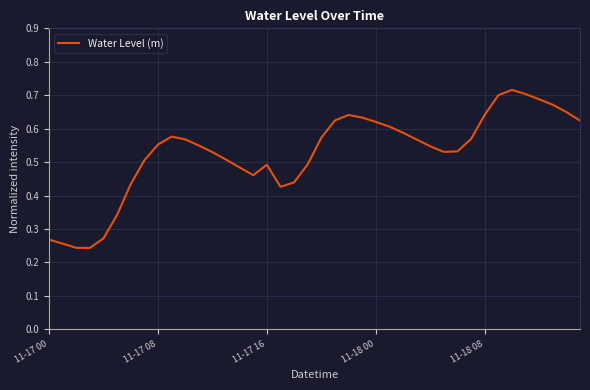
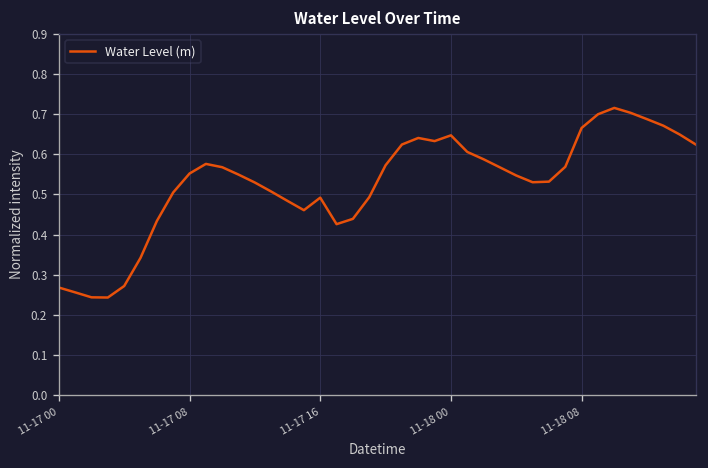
11-18 00: 0.62 -> 0.65
11-18 08: 0.64 -> 0.67
